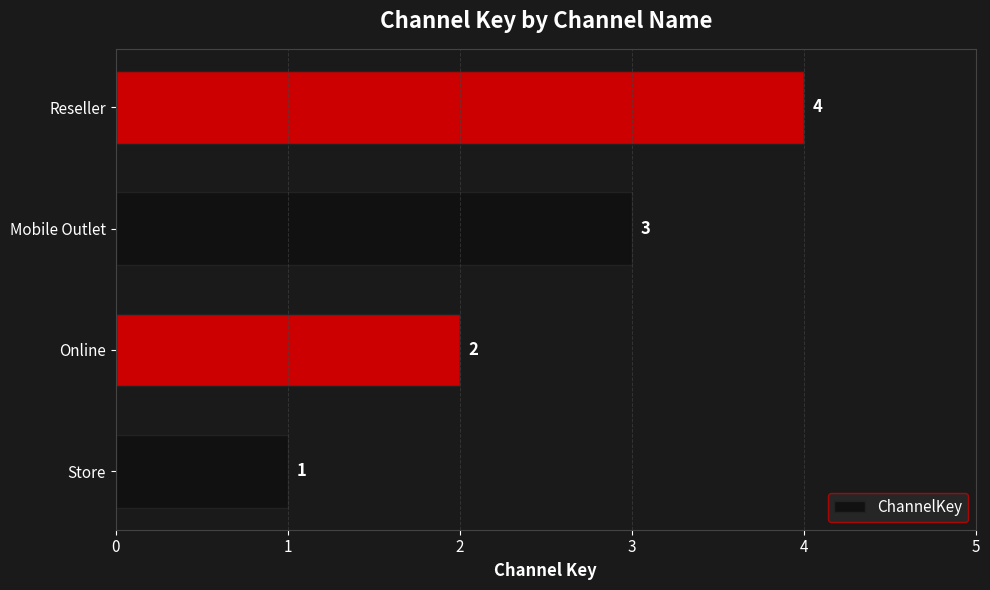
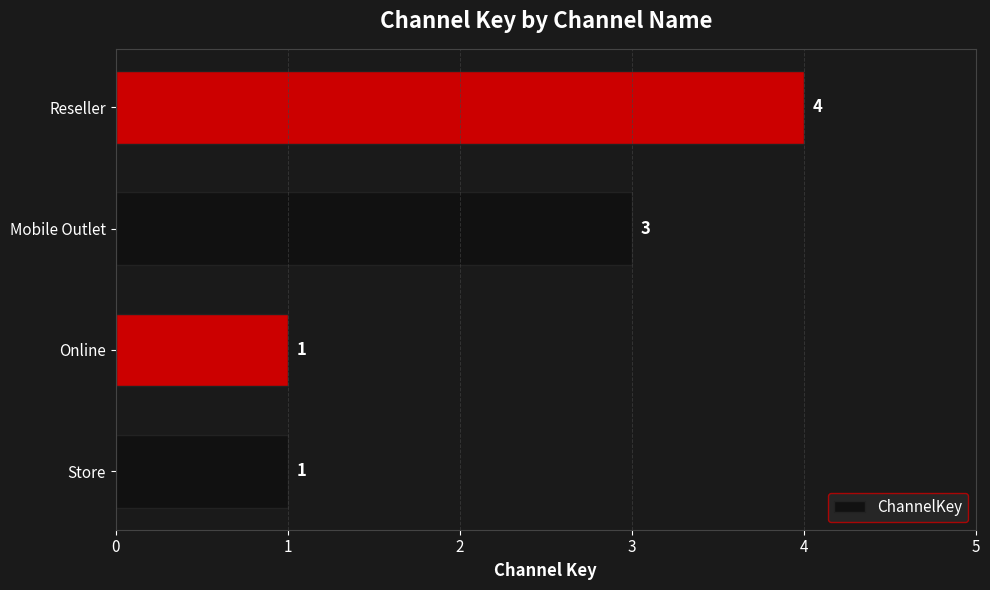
Online: 2 -> 1
